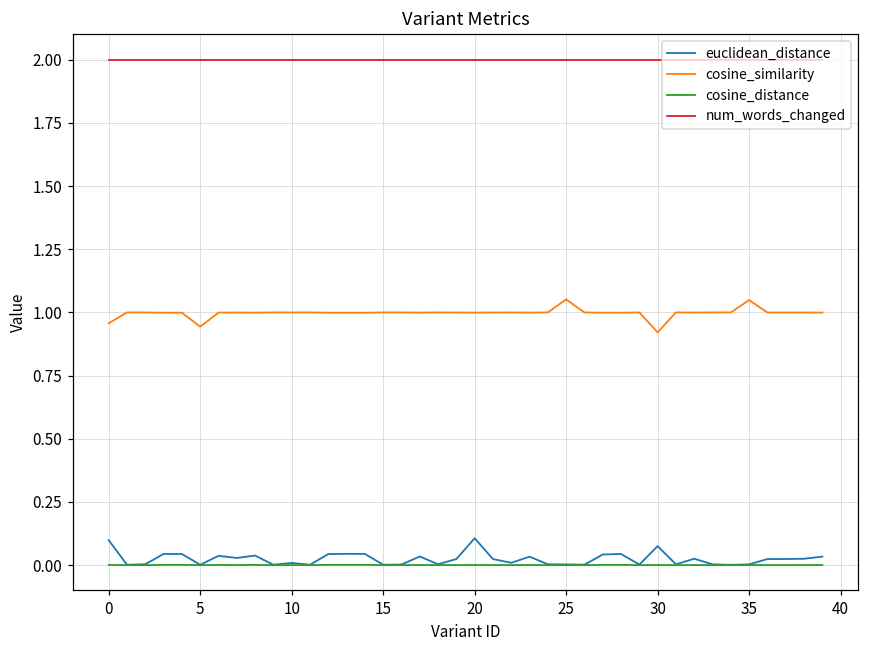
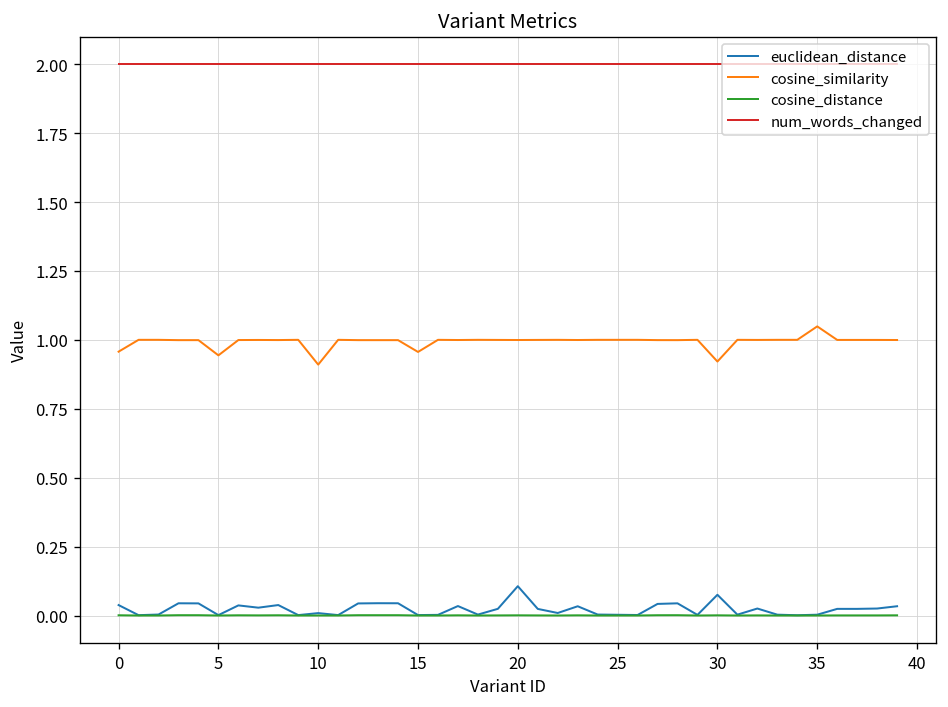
euclidean_distance, 0: 0.10 -> 0.04
cosine_similarity, 10: 1.00 -> 0.91
cosine_similarity, 15: 1.00 -> 0.96
cosine_similarity, 25: 1.05 -> 1.00
